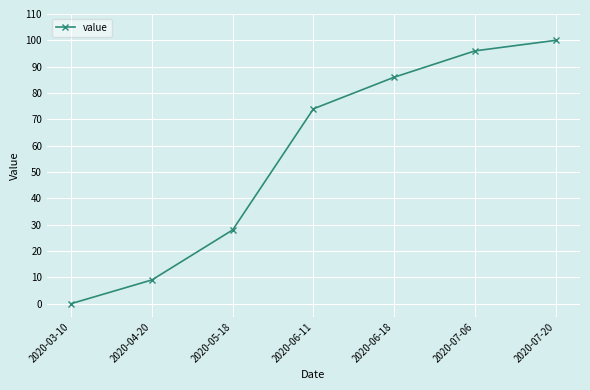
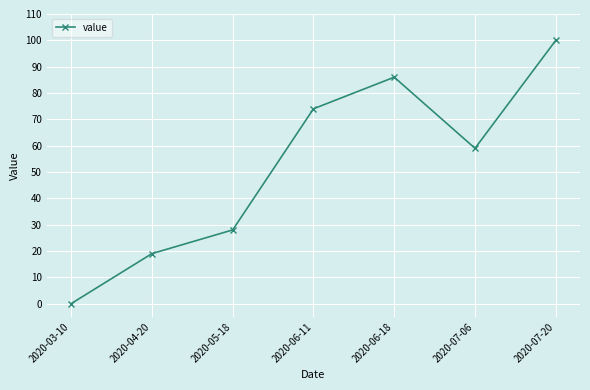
2020-04-20: 9 -> 19
2020-07-06: 96 -> 59
